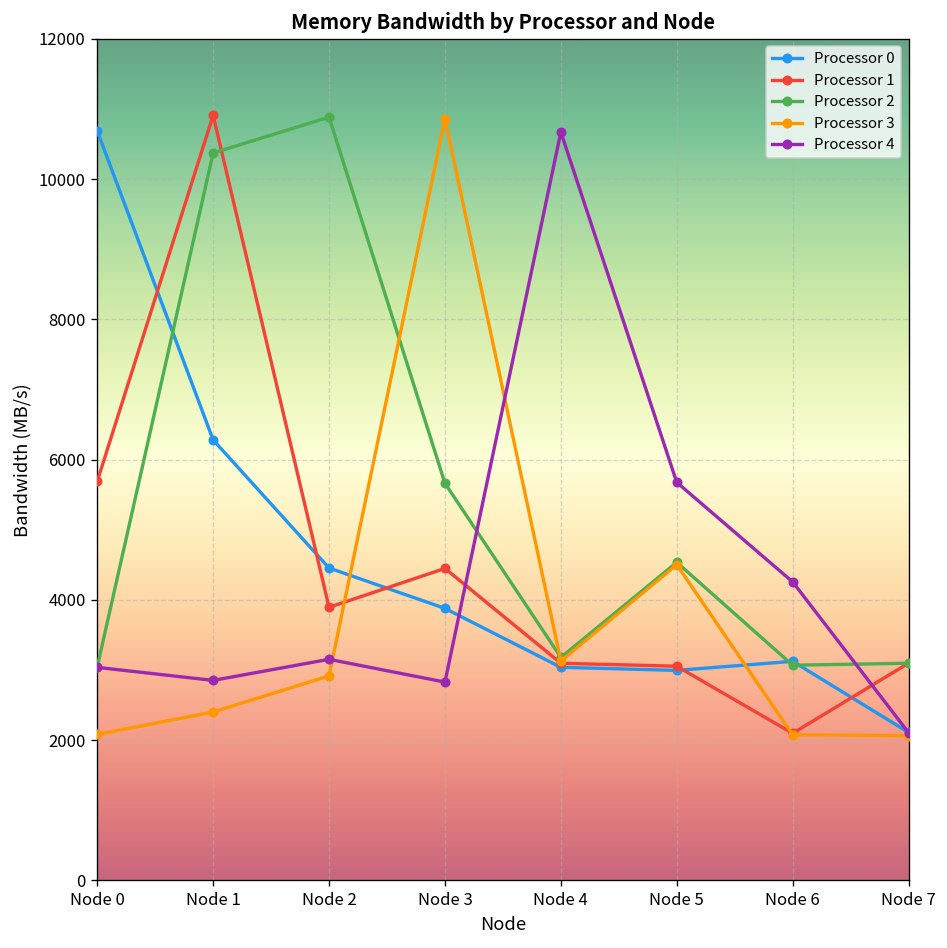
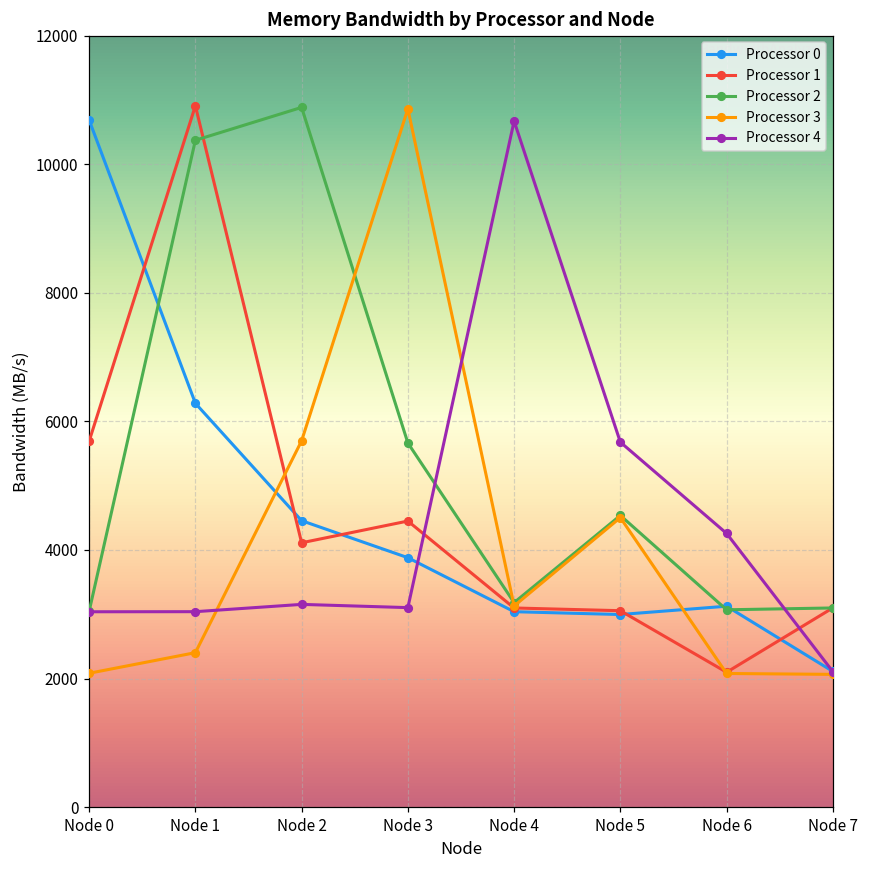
Processor 4, Node 1: 2900 -> 3000
Processor 1, Node 2: 3900 -> 4100
Processor 3, Node 2: 2900 -> 5700
Processor 4, Node 3: 2800 -> 3100
